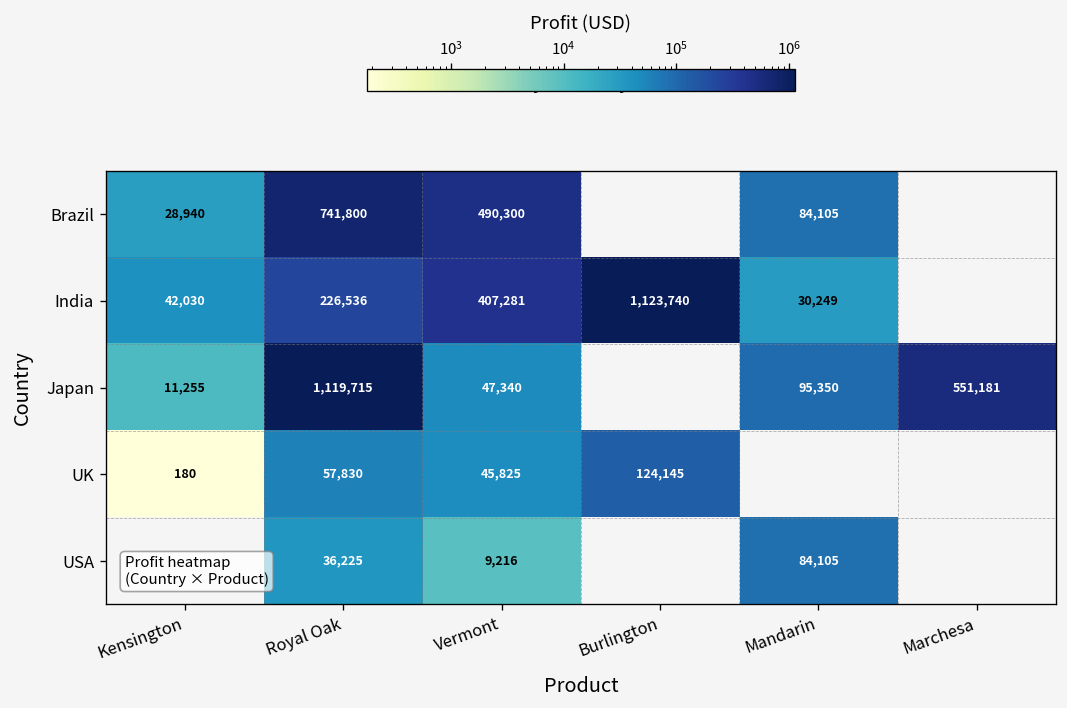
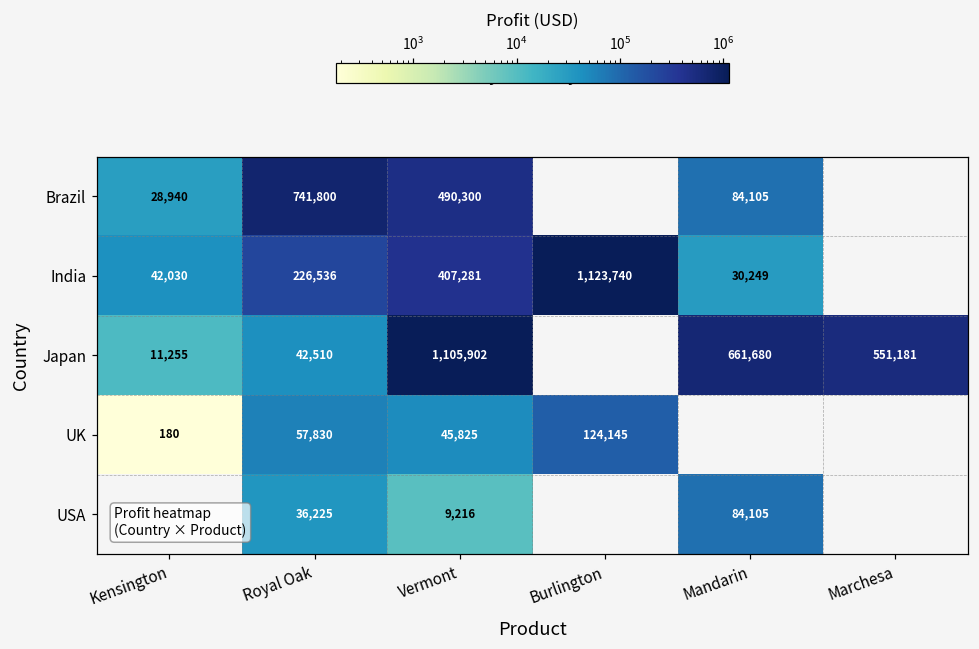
Japan, Royal Oak: 1,119,715 -> 42,510
Japan, Vermont: 47,340 -> 1,105,902
Japan, Mandarin: 95,350 -> 661,680
